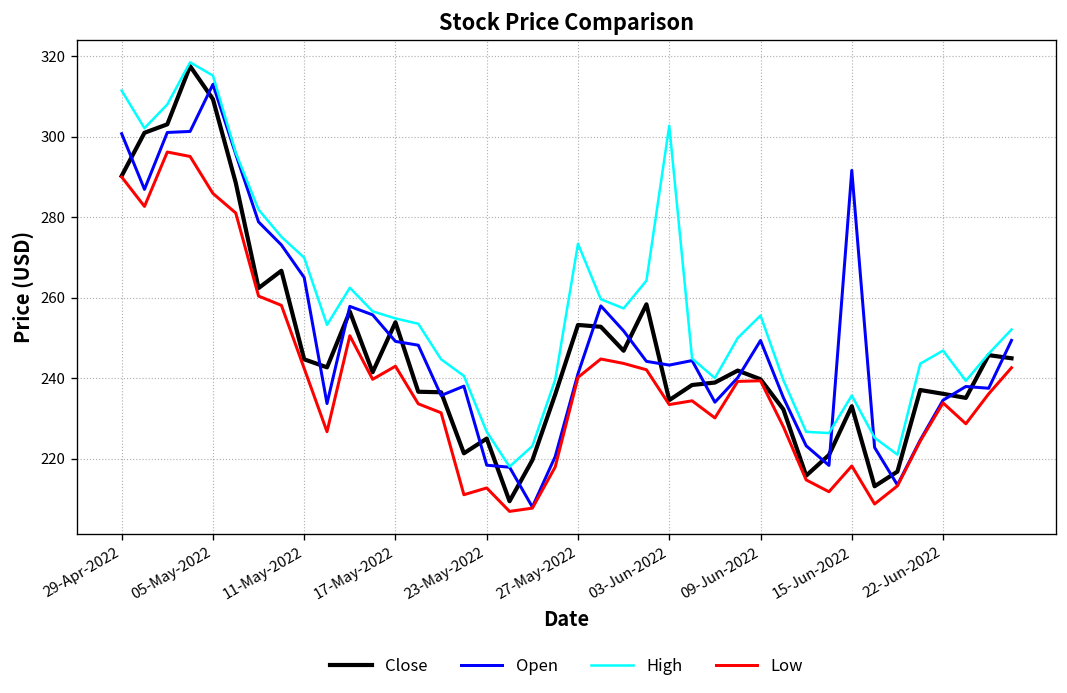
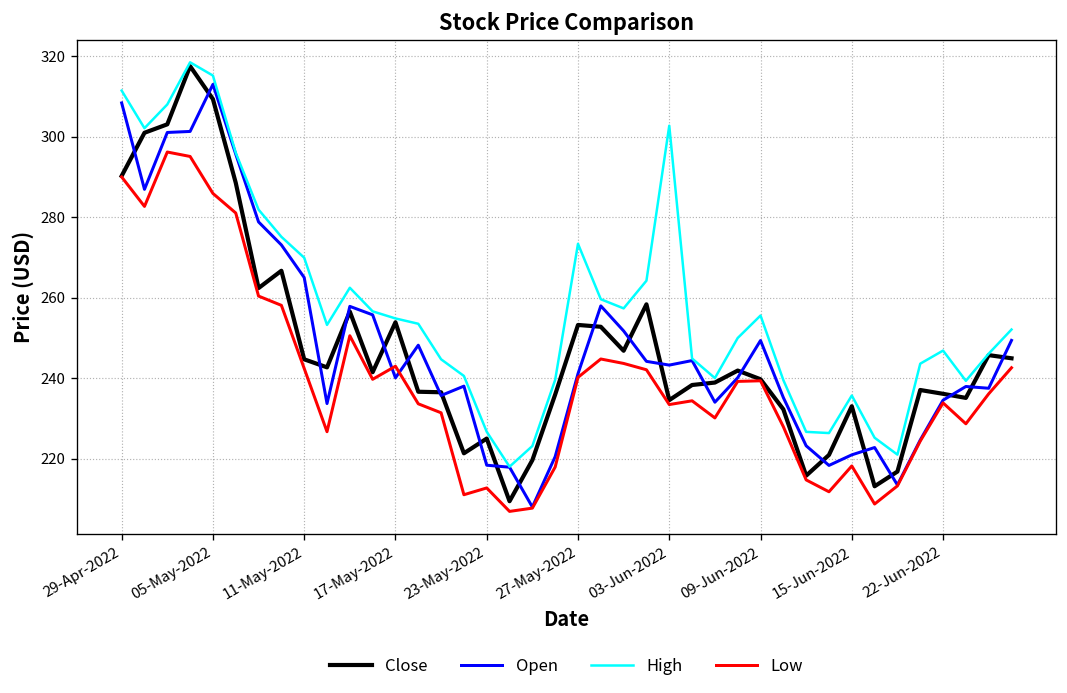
Open, 29-Apr-2022: 301 -> 308
Open, 17-May-2022: 249 -> 240
Open, 15-Jun-2022: 292 -> 221
